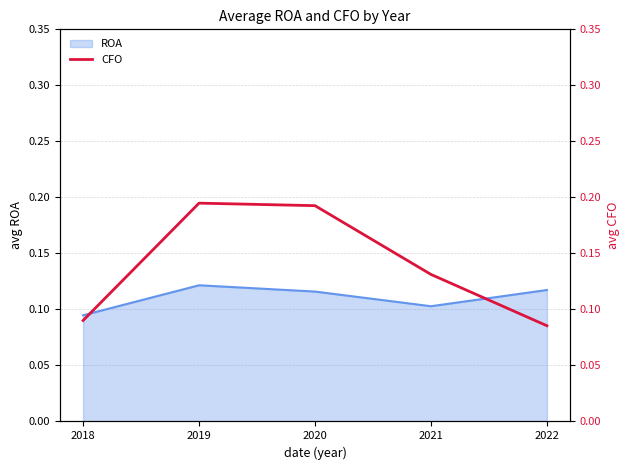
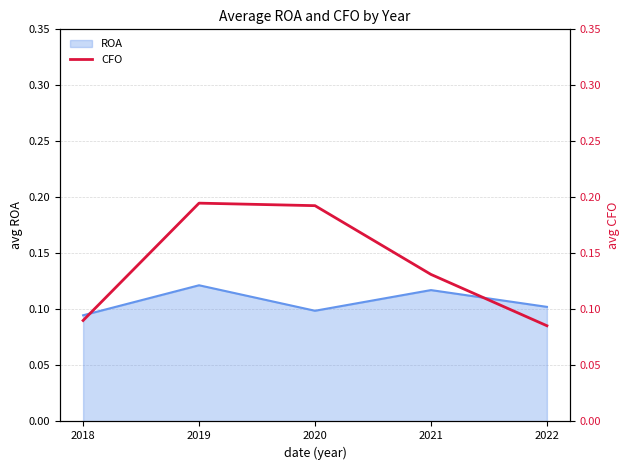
ROA, 2020: 0.116 -> 0.099
ROA, 2021: 0.103 -> 0.117
ROA, 2022: 0.117 -> 0.102
